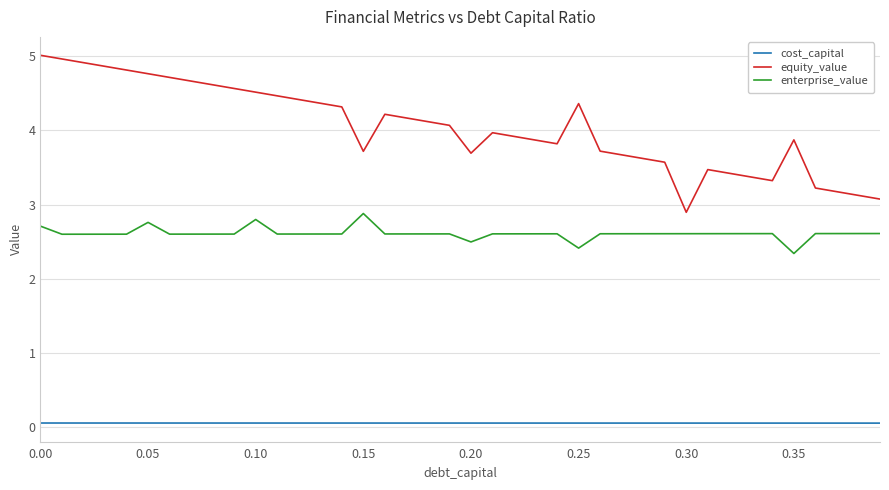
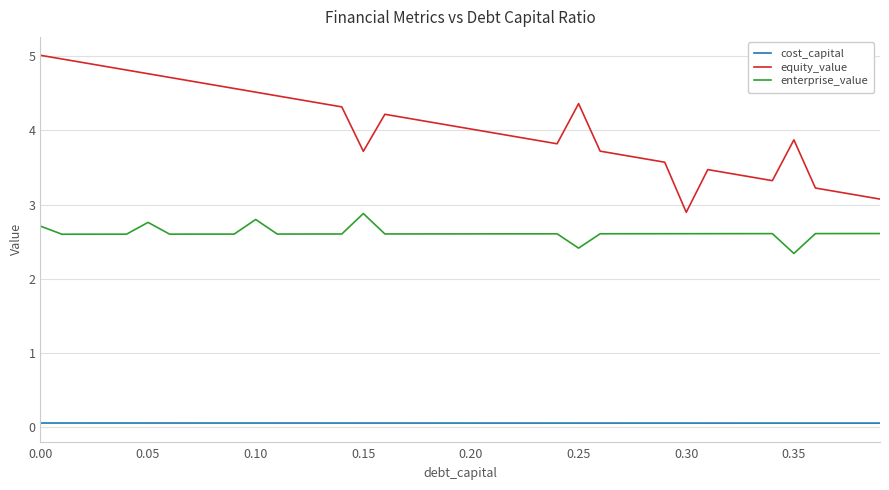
equity_value, 0.20: 3.7 -> 4.0
enterprise_value, 0.20: 2.5 -> 2.6
